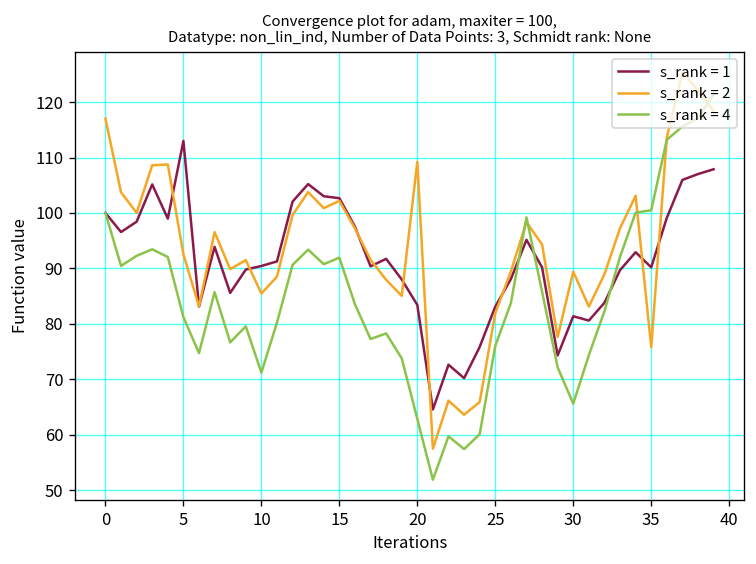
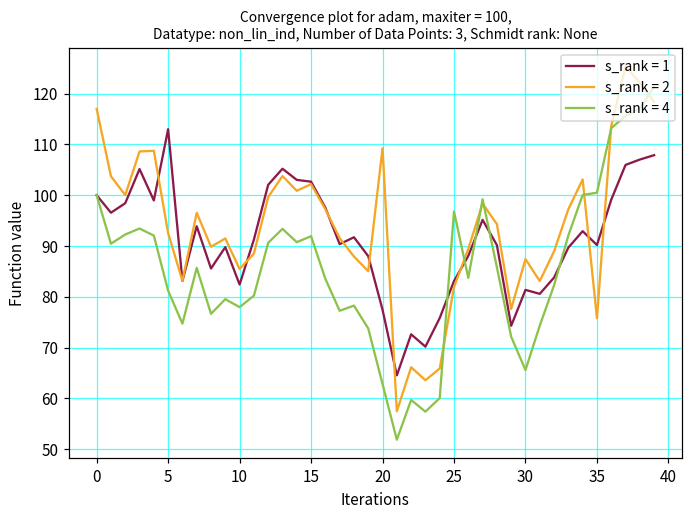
s_rank = 1, 10: 90 -> 82
s_rank = 4, 10: 71 -> 78
s_rank = 1, 20: 83 -> 77
s_rank = 4, 25: 76 -> 97
s_rank = 2, 30: 89 -> 87
